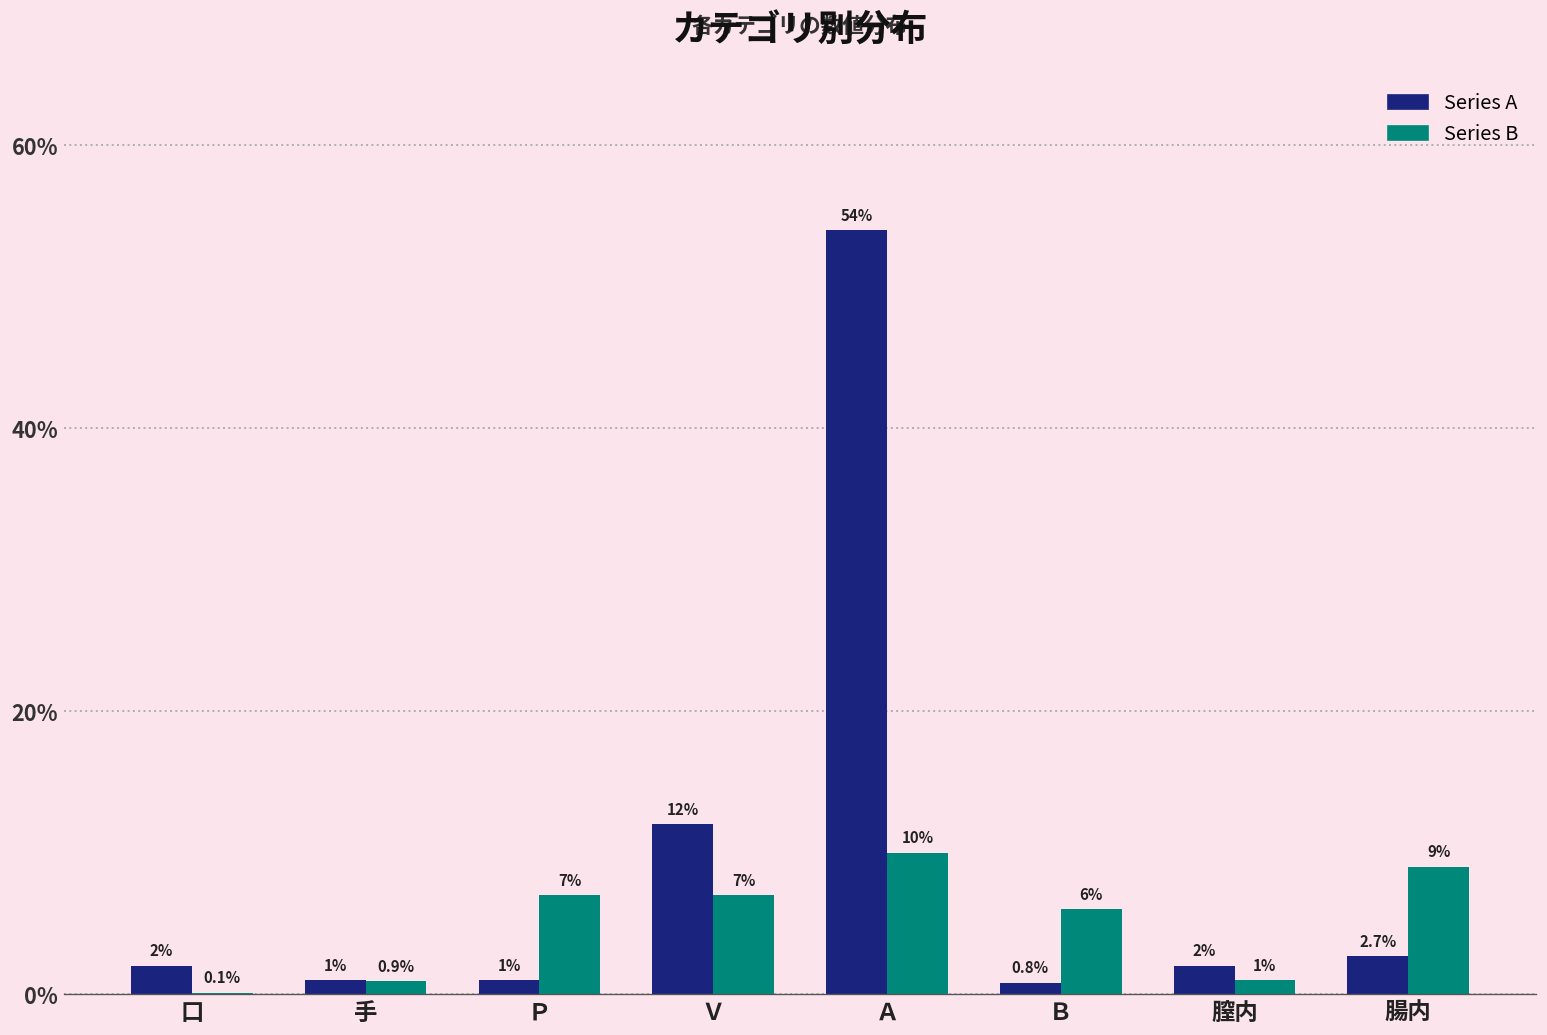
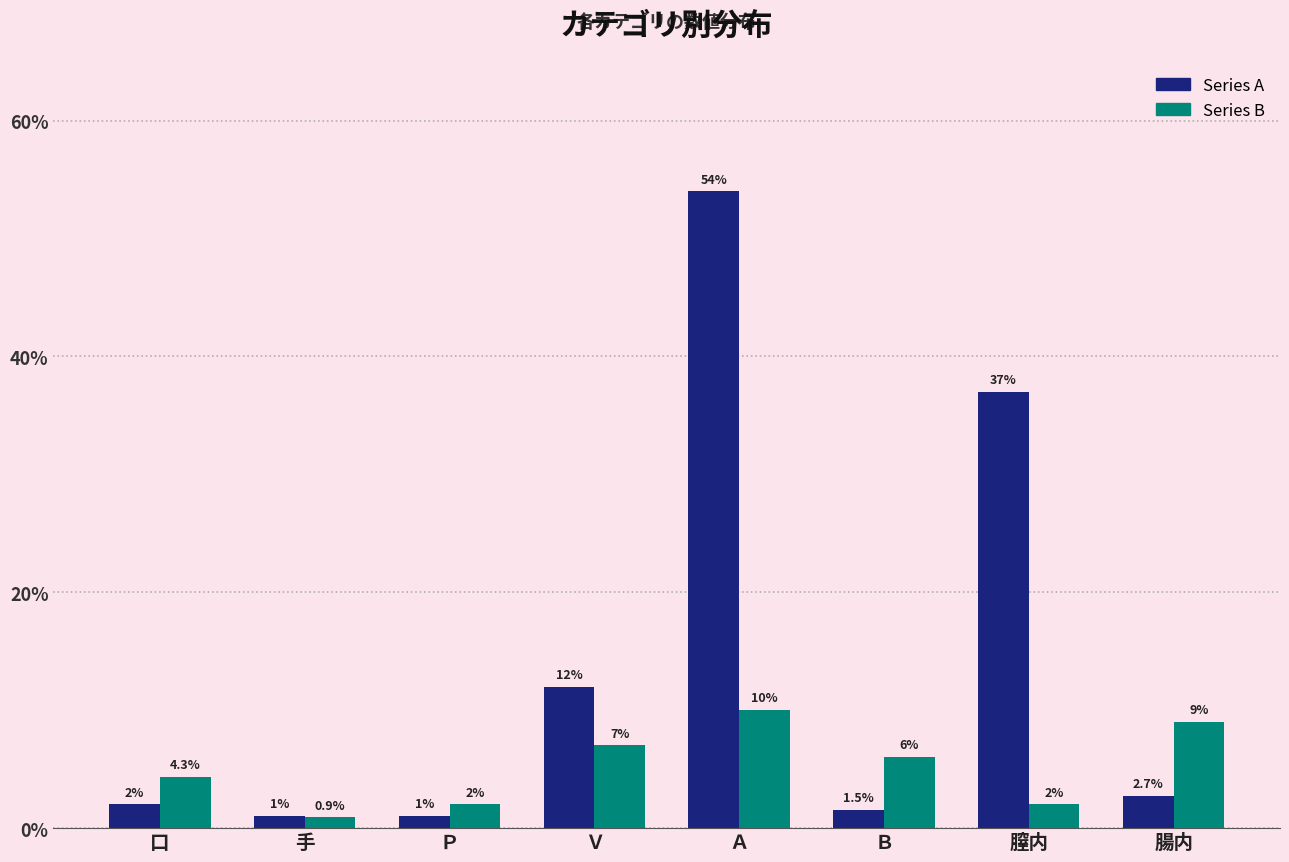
Series B, 口: 0.1% -> 4.3%
Series B, Ｐ: 7% -> 2%
Series A, Ｂ: 0.8% -> 1.5%
Series A, 膣内: 2% -> 37%
Series B, 膣内: 1% -> 2%
